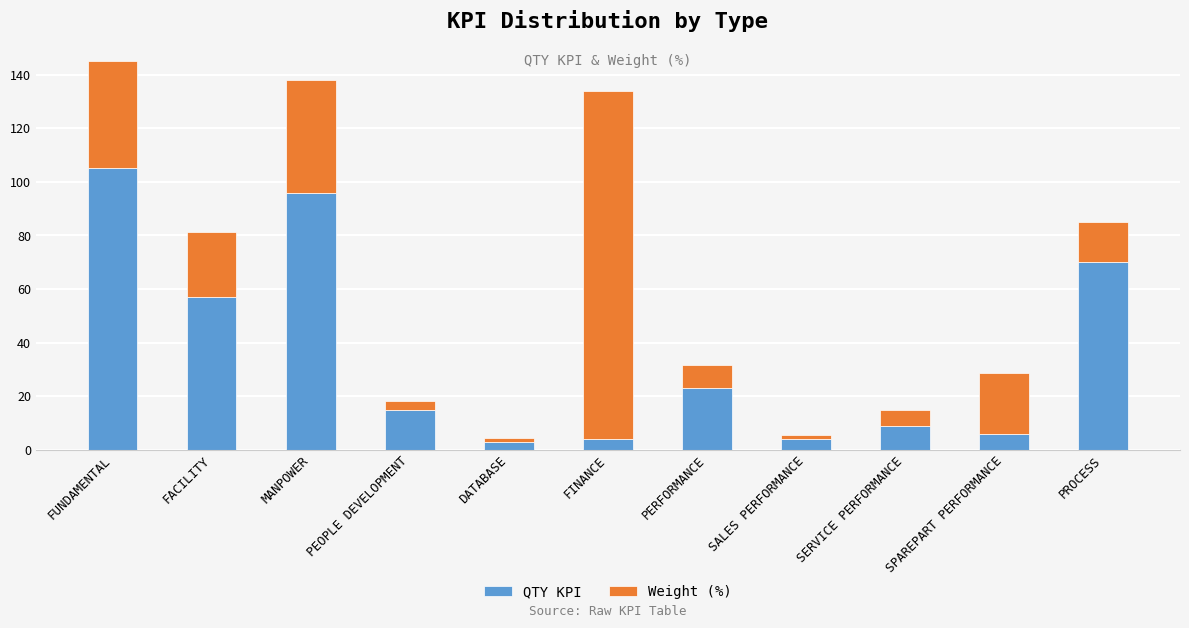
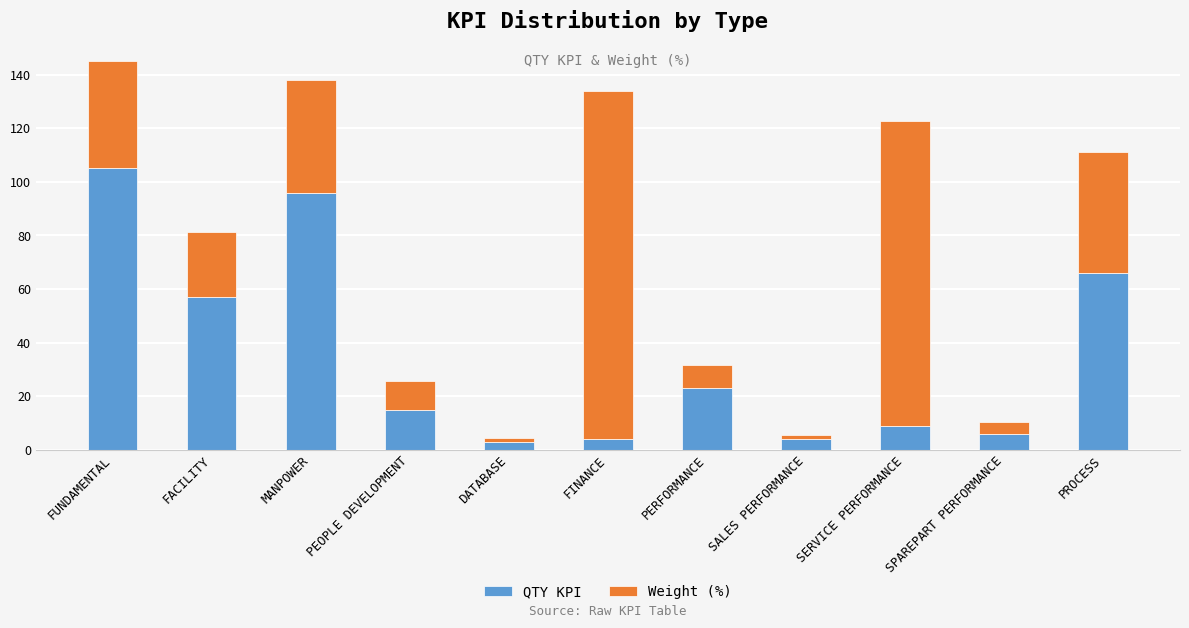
Weight (%), PEOPLE DEVELOPMENT: 3 -> 11
Weight (%), SERVICE PERFORMANCE: 6 -> 114
Weight (%), SPAREPART PERFORMANCE: 23 -> 5
QTY KPI, PROCESS: 70 -> 66
Weight (%), PROCESS: 15 -> 45
